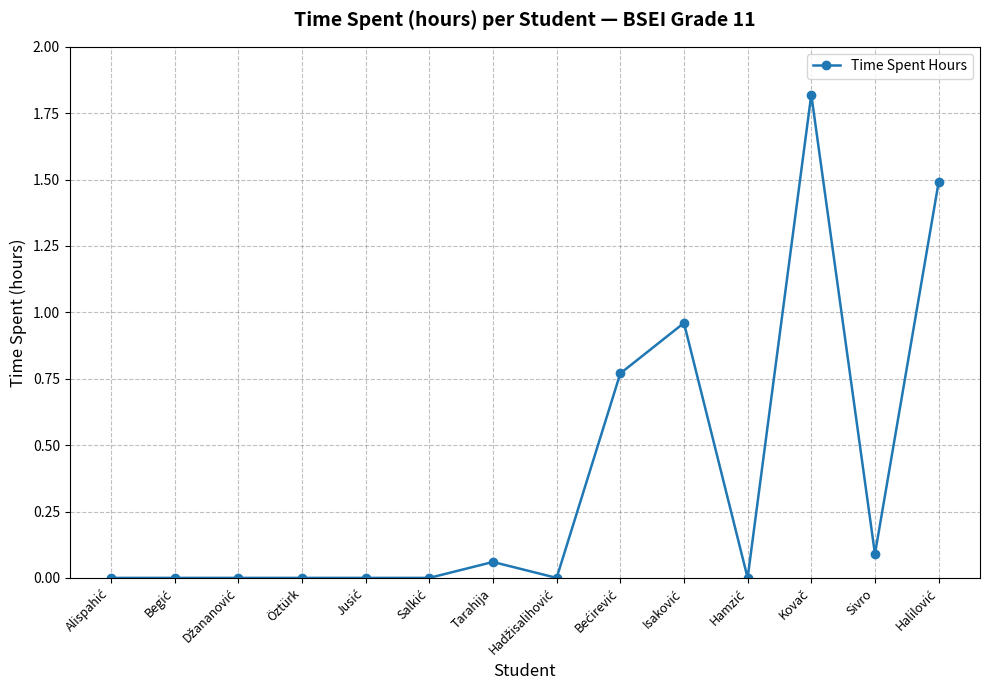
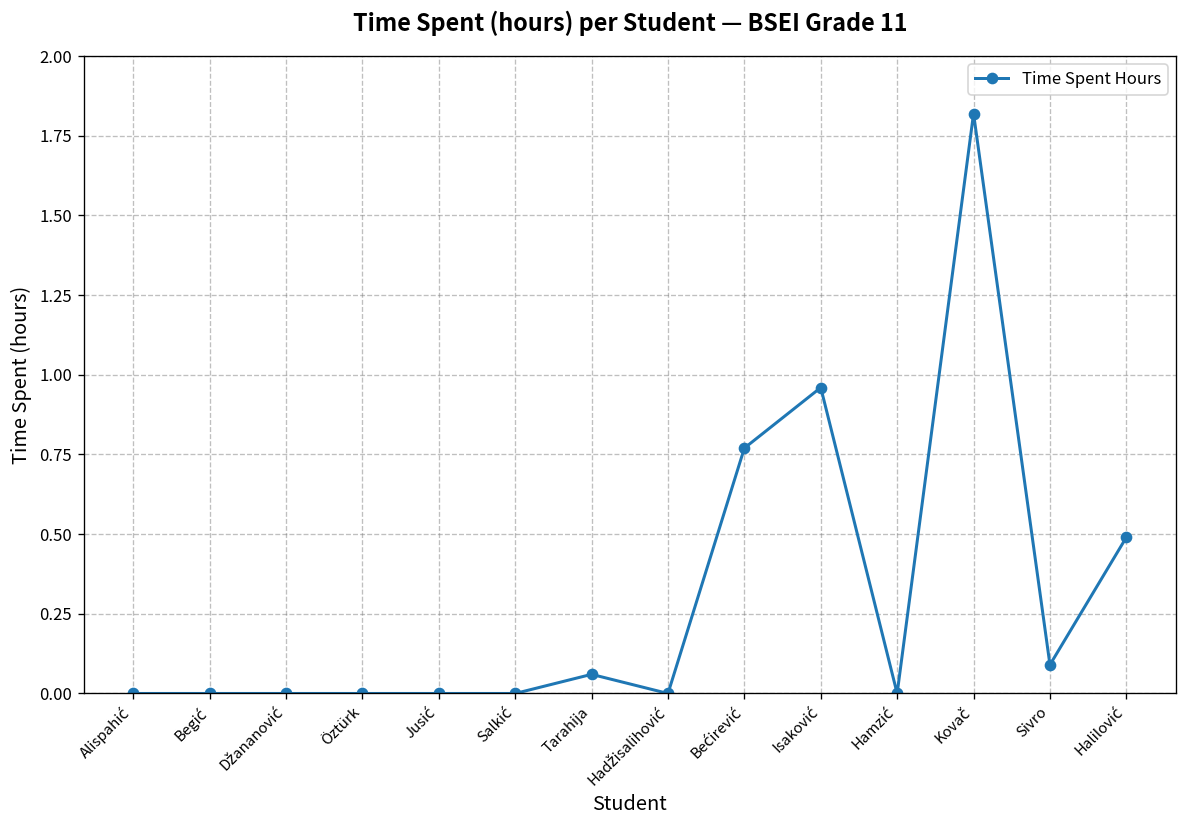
Halilović: 1.49 -> 0.49
